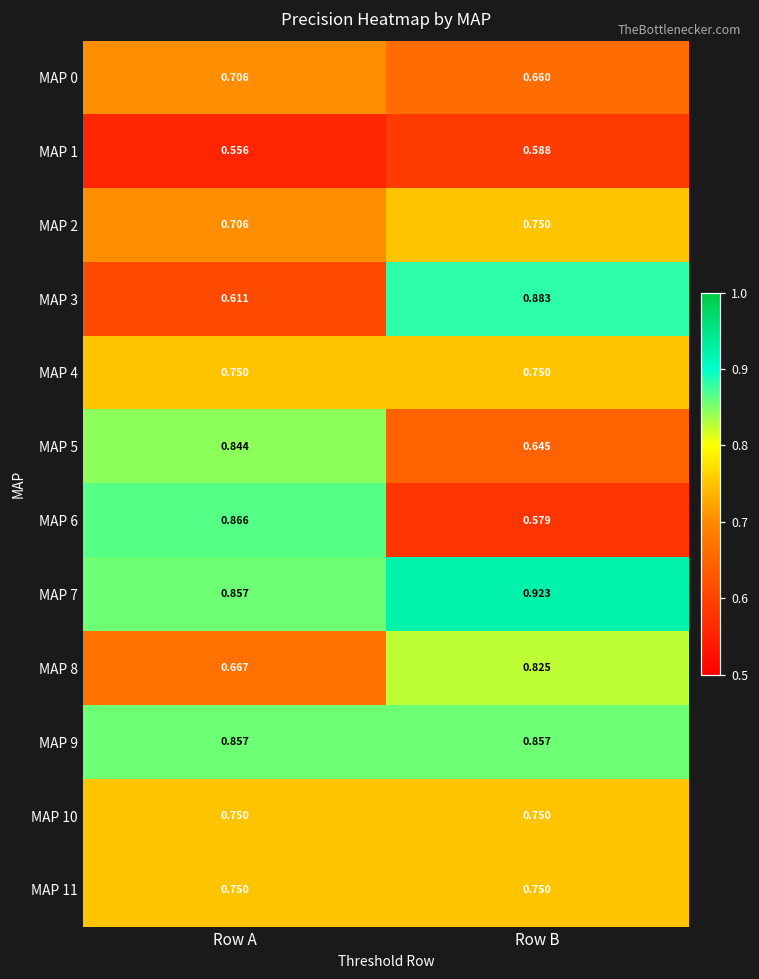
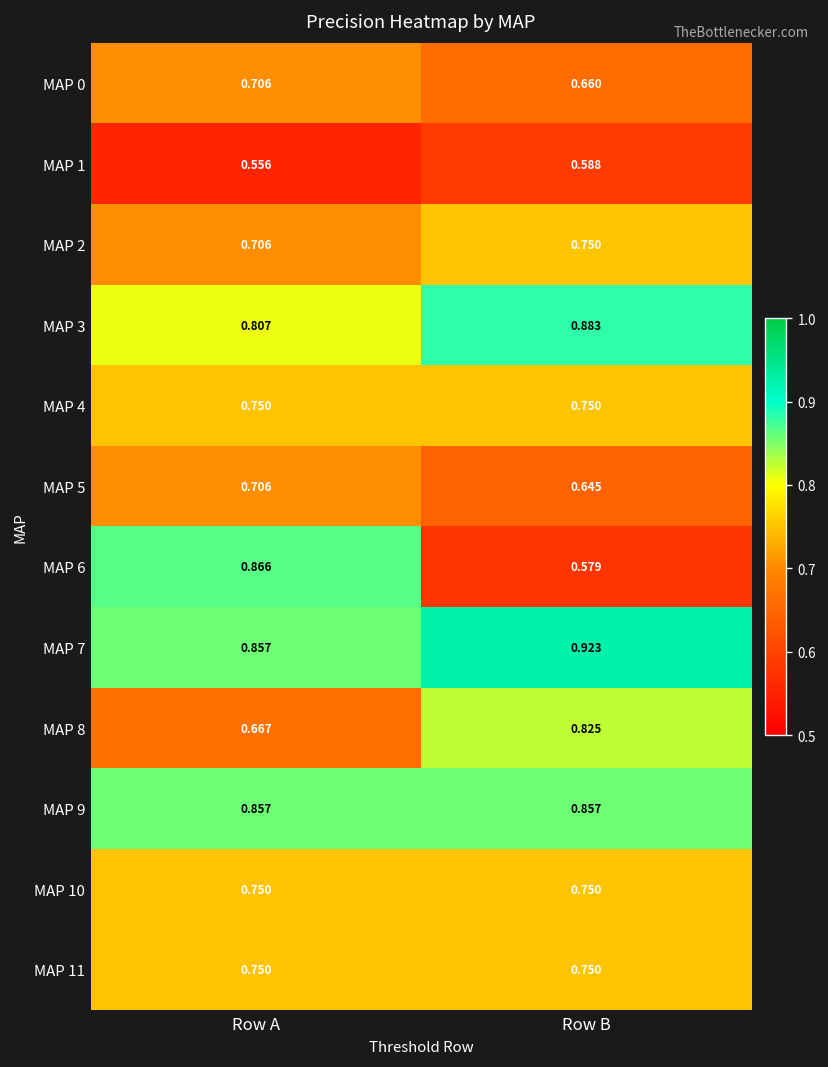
MAP 3, Row A: 0.611 -> 0.807
MAP 5, Row A: 0.844 -> 0.706
